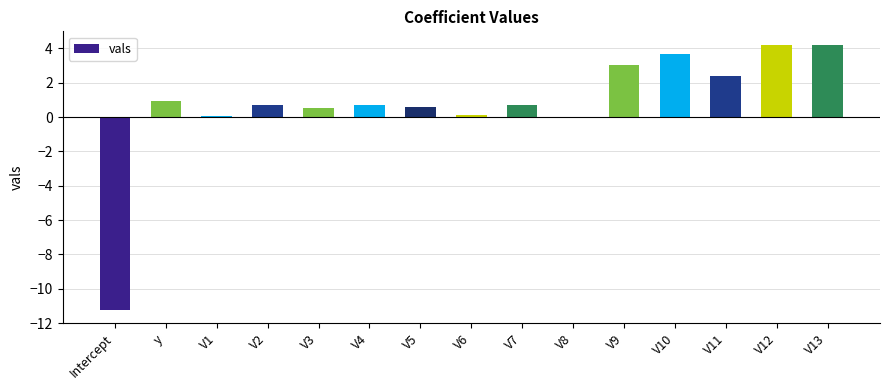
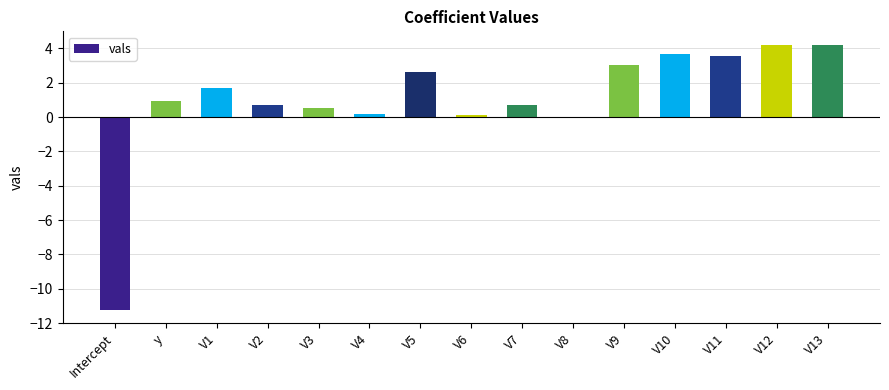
V1: 0.1 -> 1.7
V4: 0.7 -> 0.2
V5: 0.6 -> 2.6
V11: 2.4 -> 3.5
